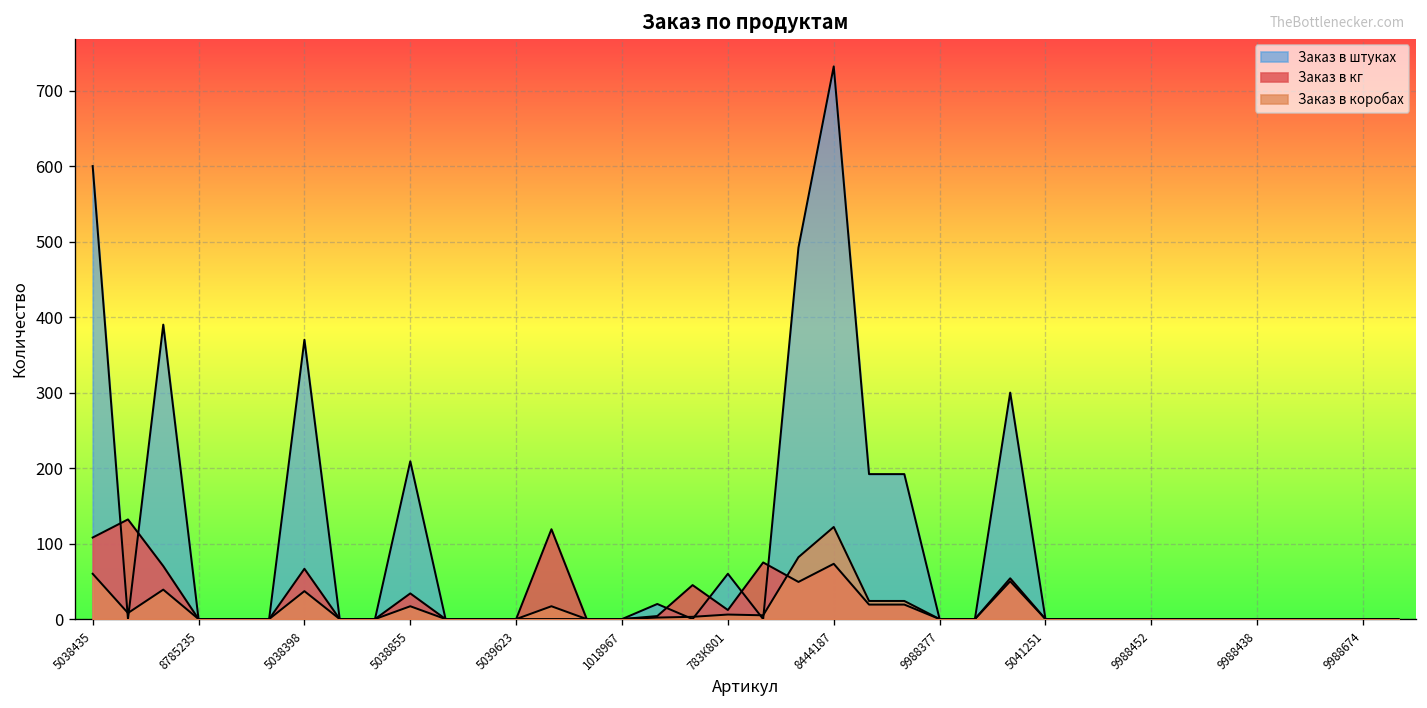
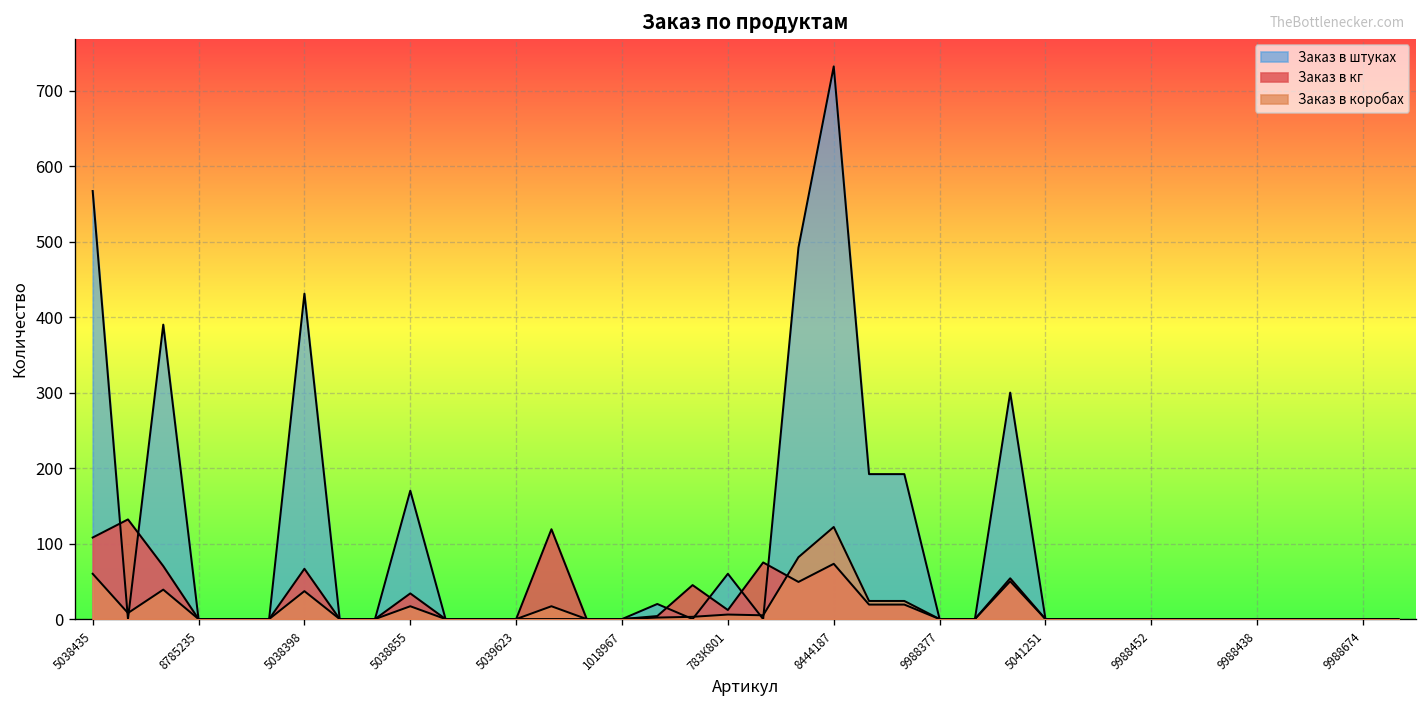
Заказ в штуках, 5038435: 600 -> 570
Заказ в штуках, 5038398: 370 -> 430
Заказ в штуках, 5038855: 210 -> 170
